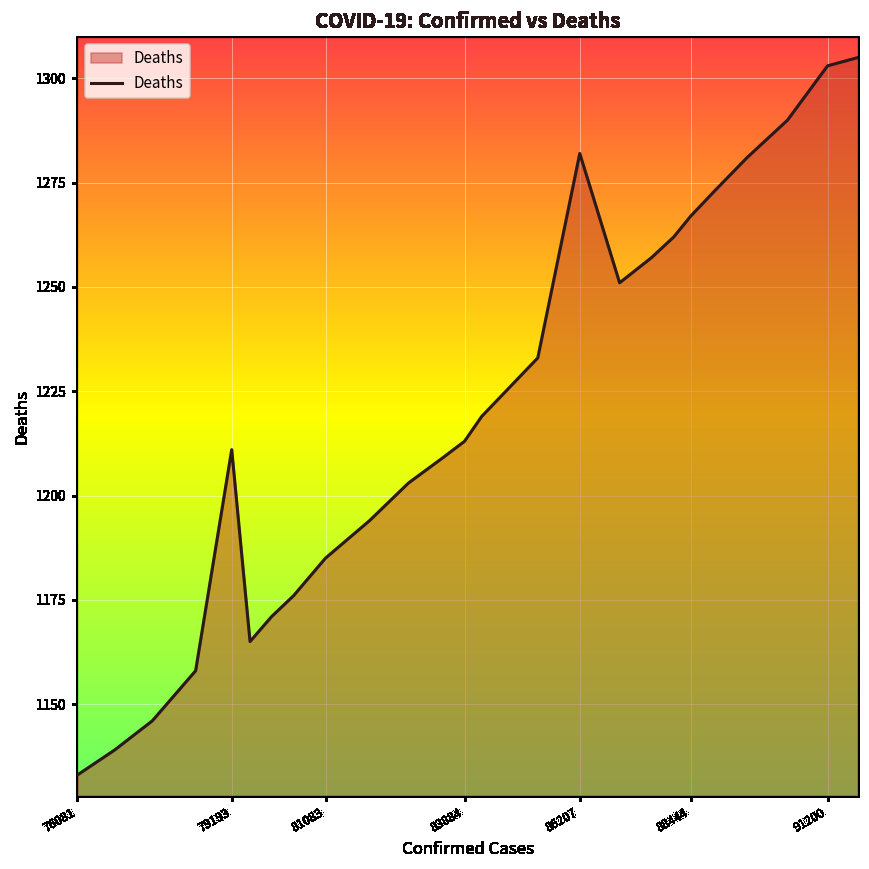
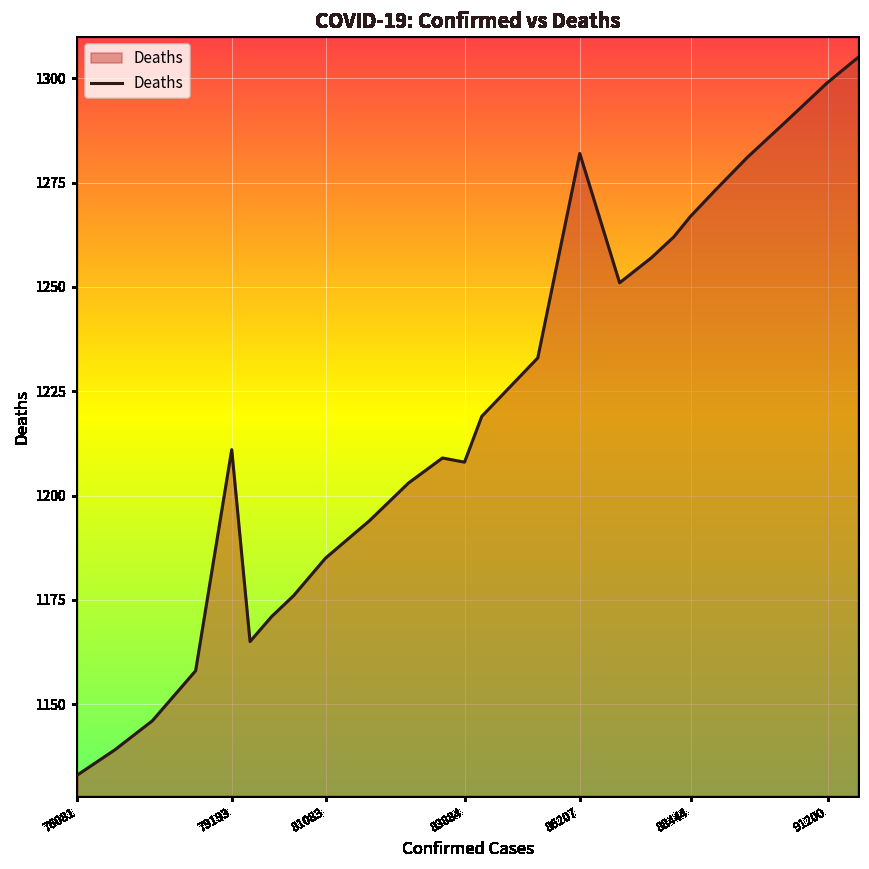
83884: 1213 -> 1208
91200: 1303 -> 1299
